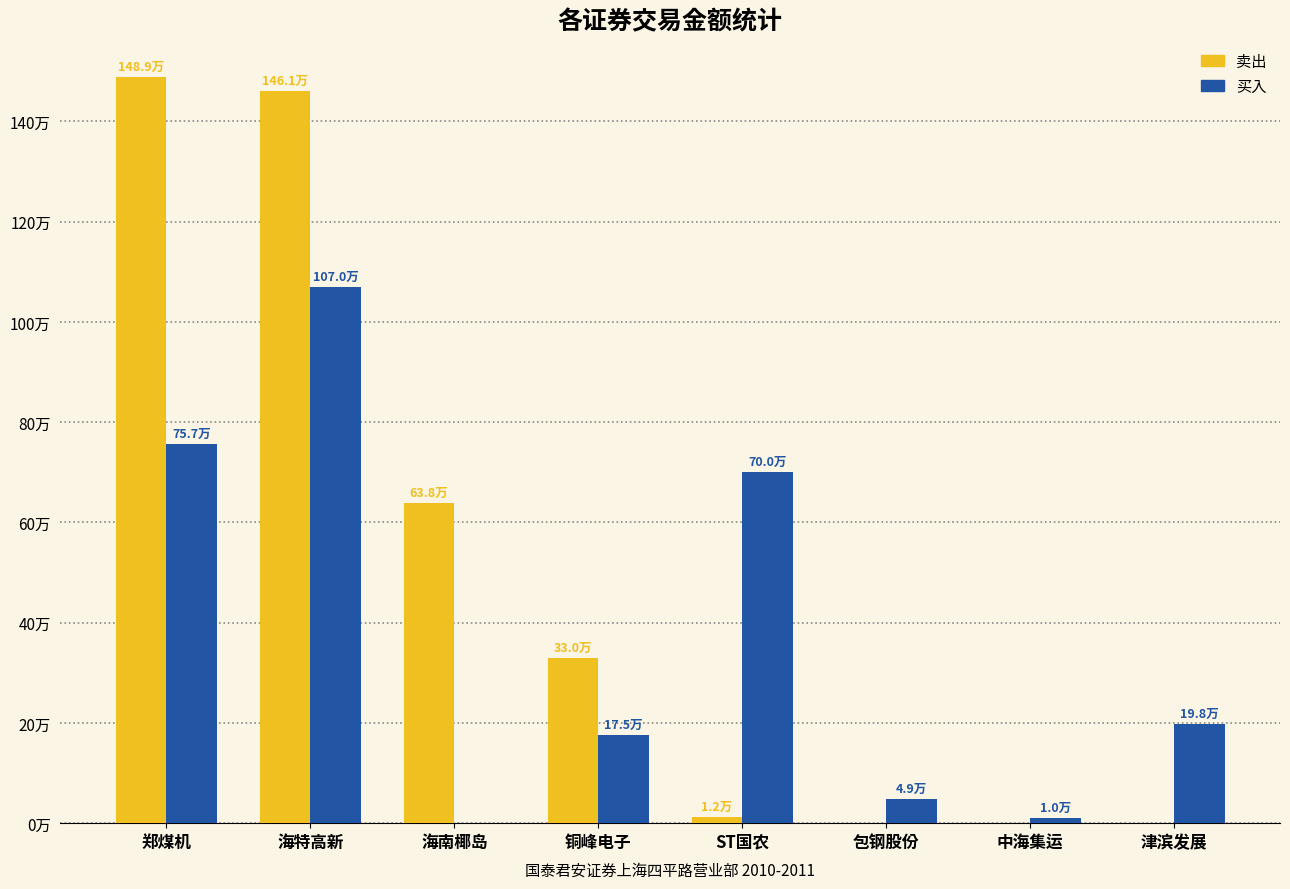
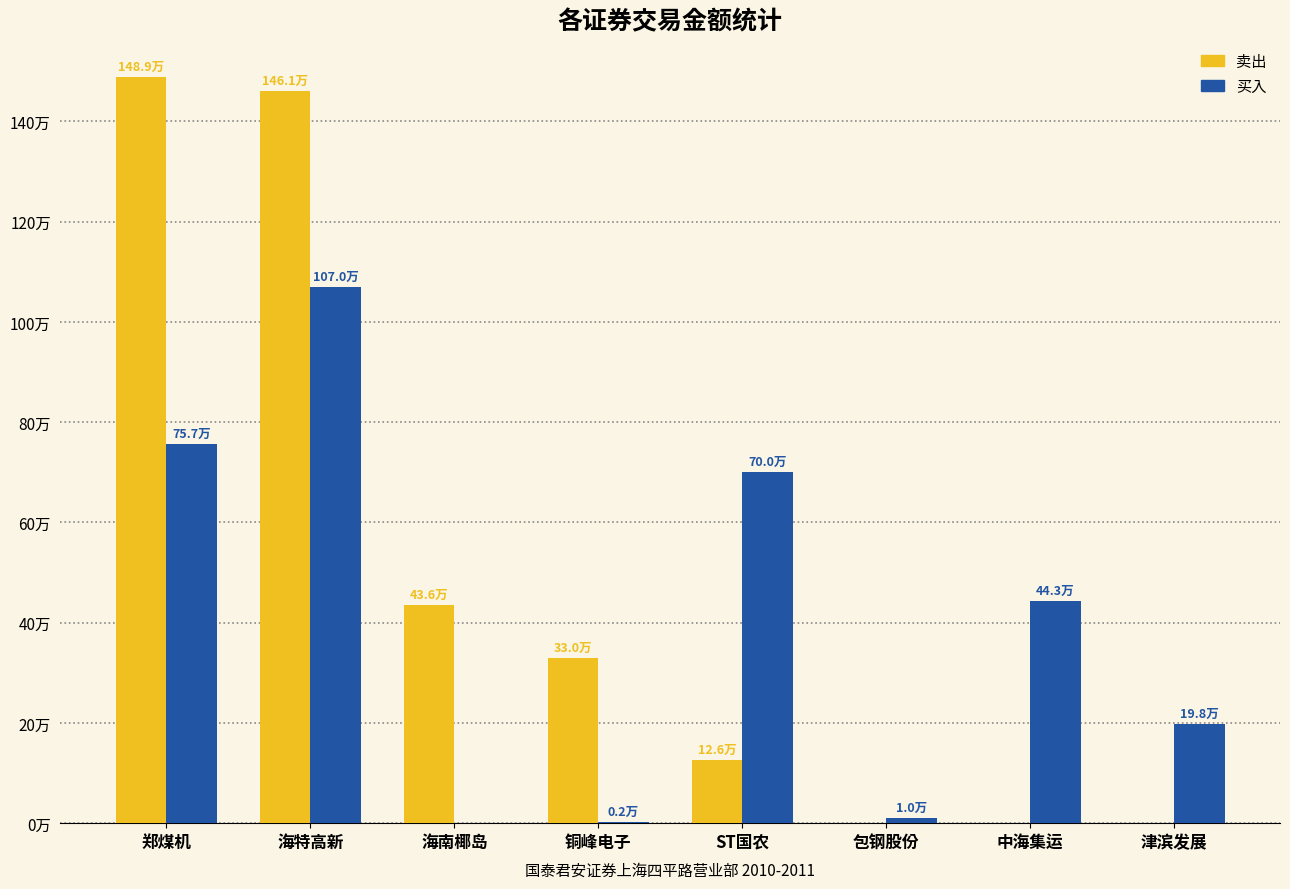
卖出, 海南椰岛: 63.8万 -> 43.6万
买入, 铜峰电子: 17.5万 -> 0.2万
卖出, ST国农: 1.2万 -> 12.6万
买入, 包钢股份: 4.9万 -> 1.0万
买入, 中海集运: 1.0万 -> 44.3万
